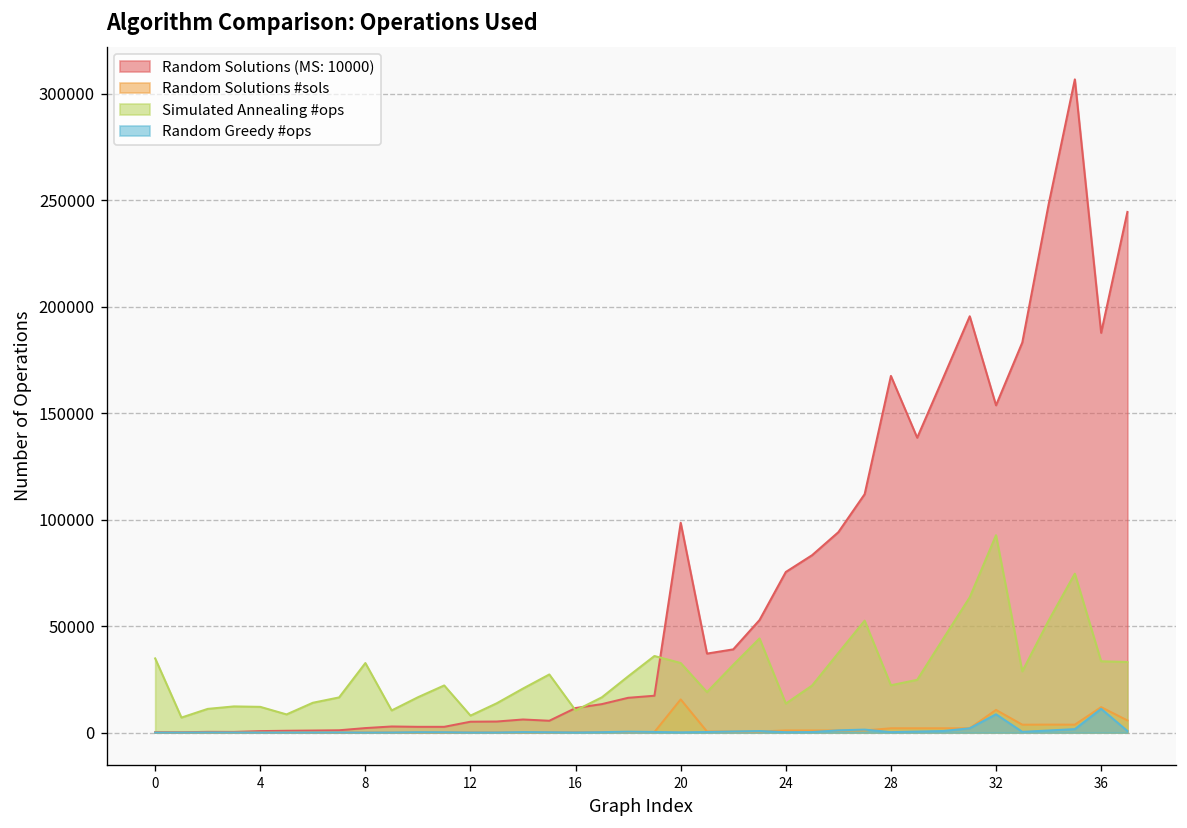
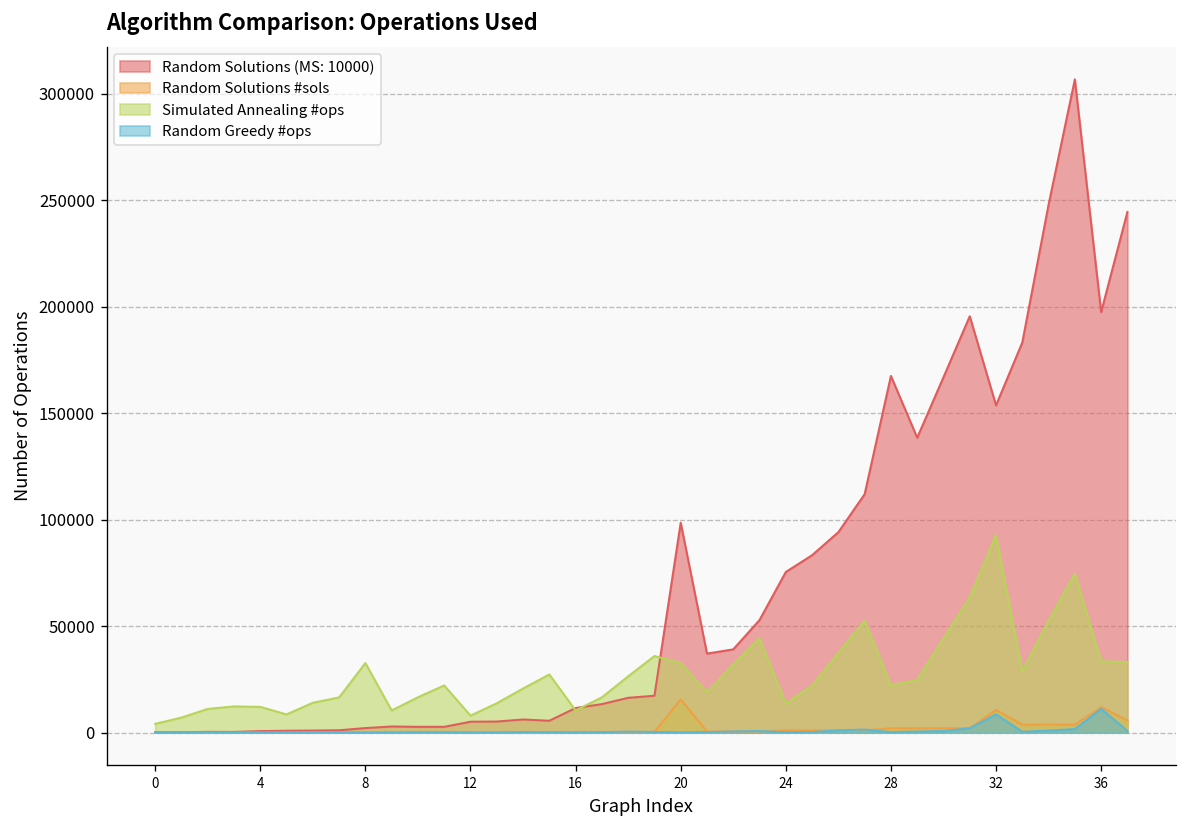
Simulated Annealing #ops, 0: 35000 -> 4000
Random Solutions (MS: 10000), 36: 188000 -> 197000
